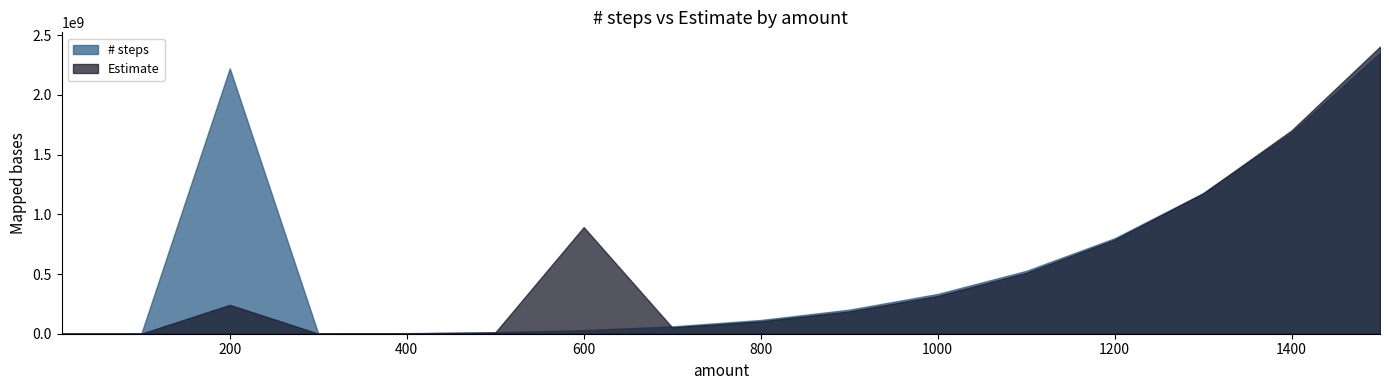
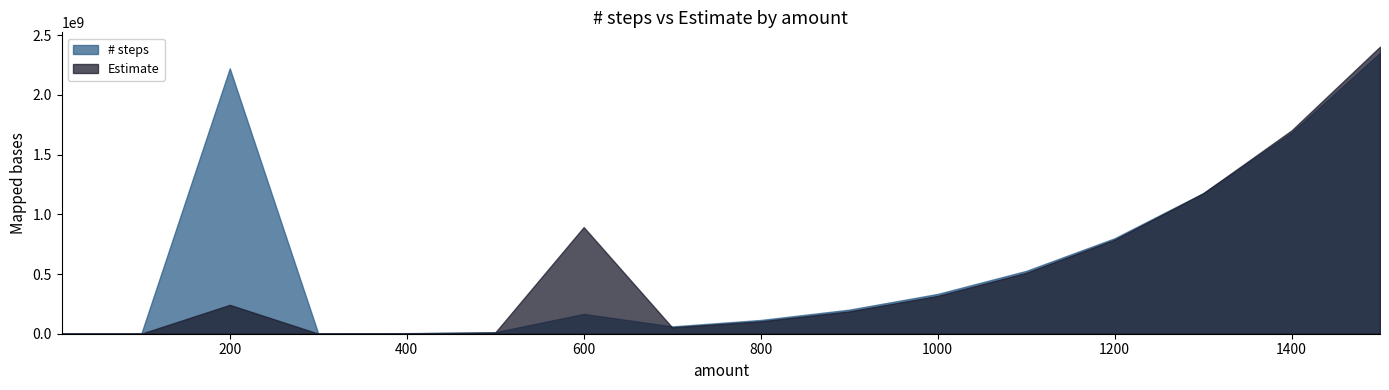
# steps, 600: 30000000 -> 170000000
